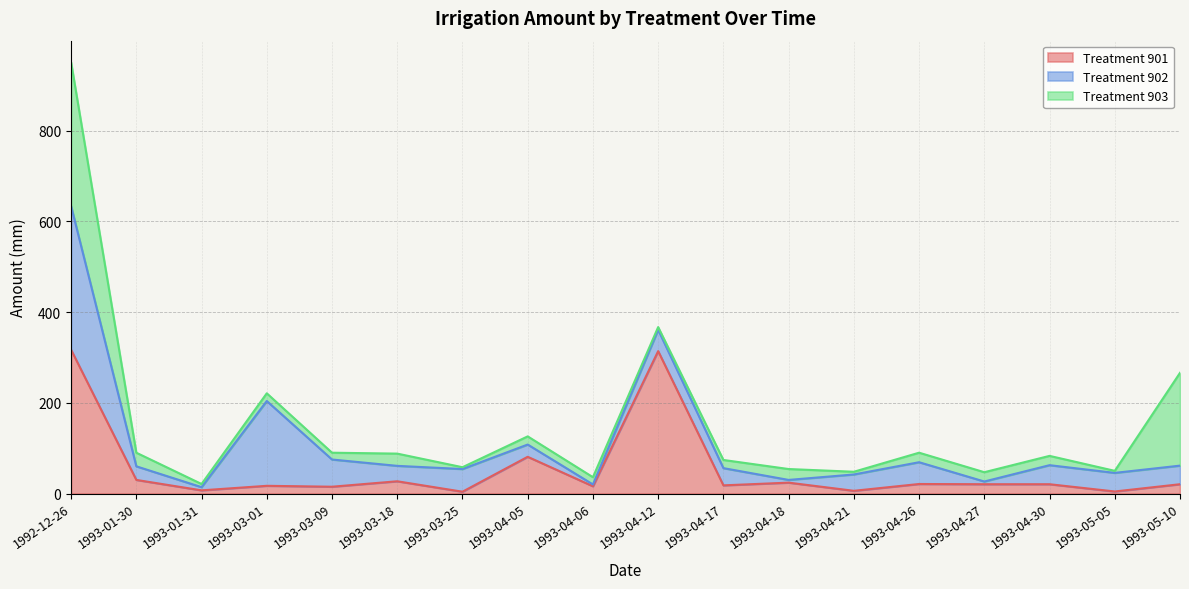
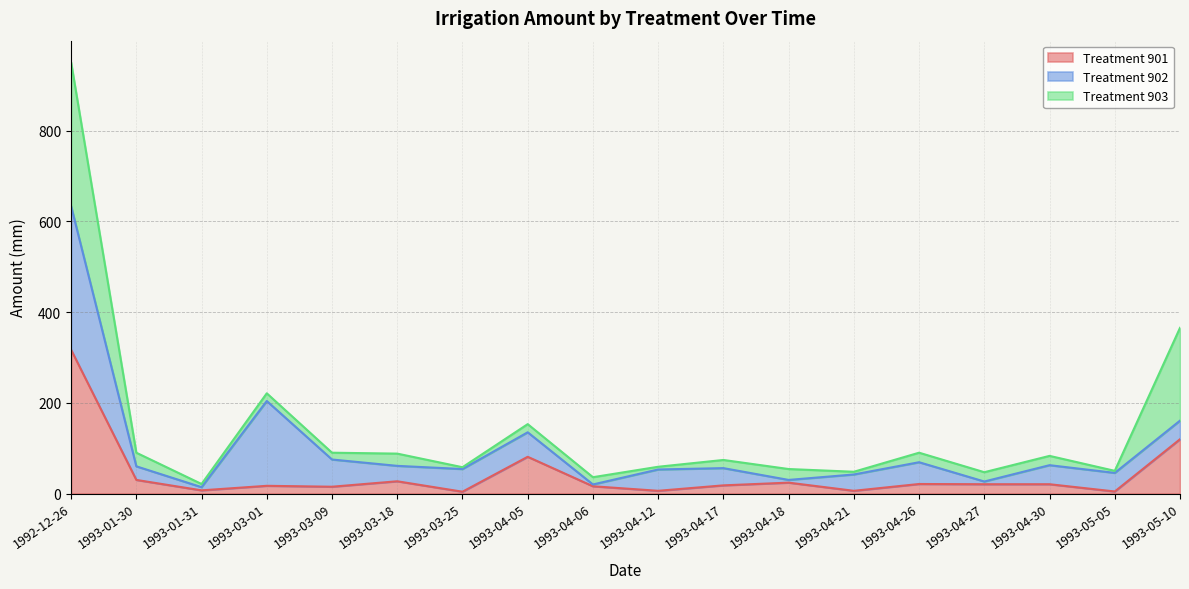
Treatment 902, 1993-04-05: 30 -> 50
Treatment 901, 1993-04-12: 310 -> 10
Treatment 901, 1993-05-10: 20 -> 120
